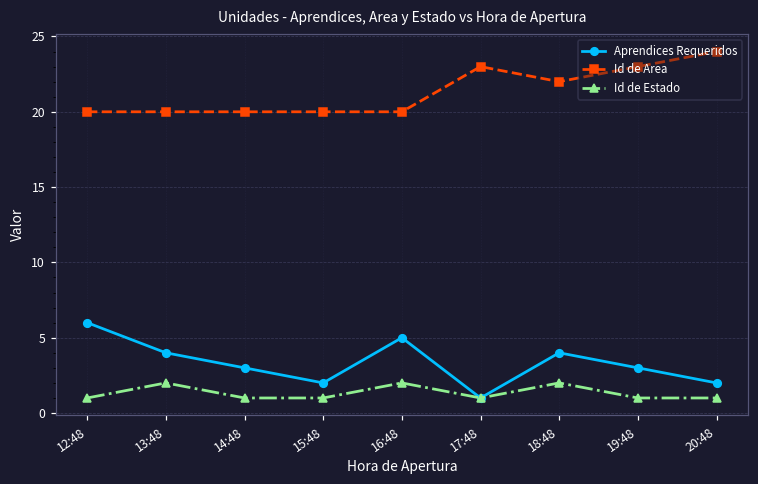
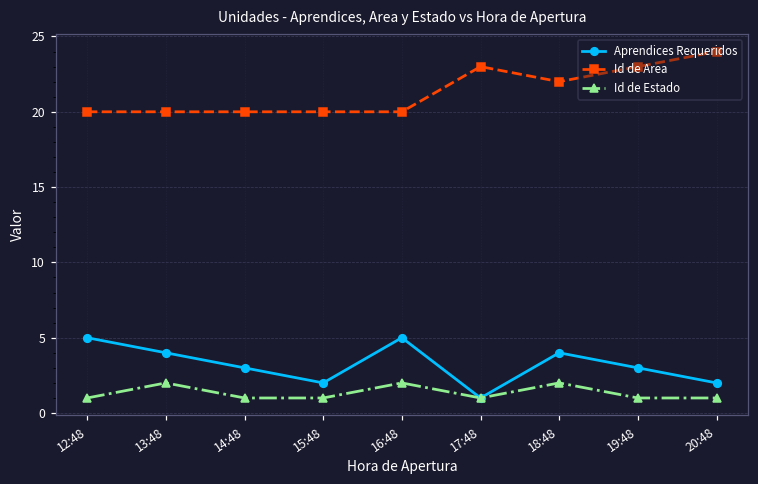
Aprendices Requeridos, 12:48: 6 -> 5
